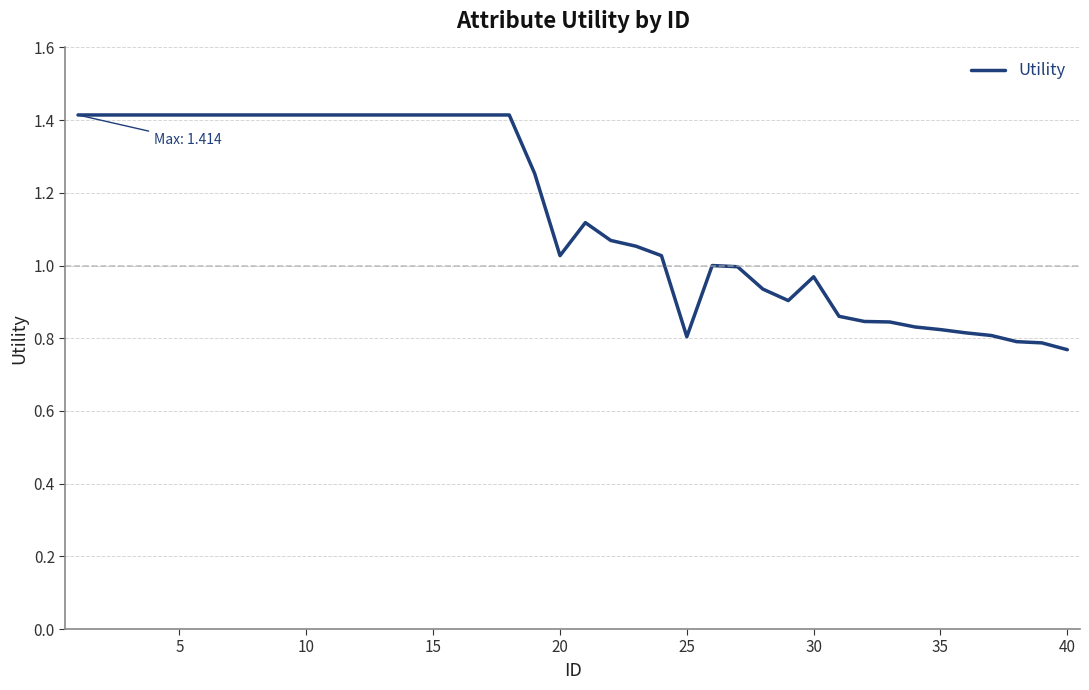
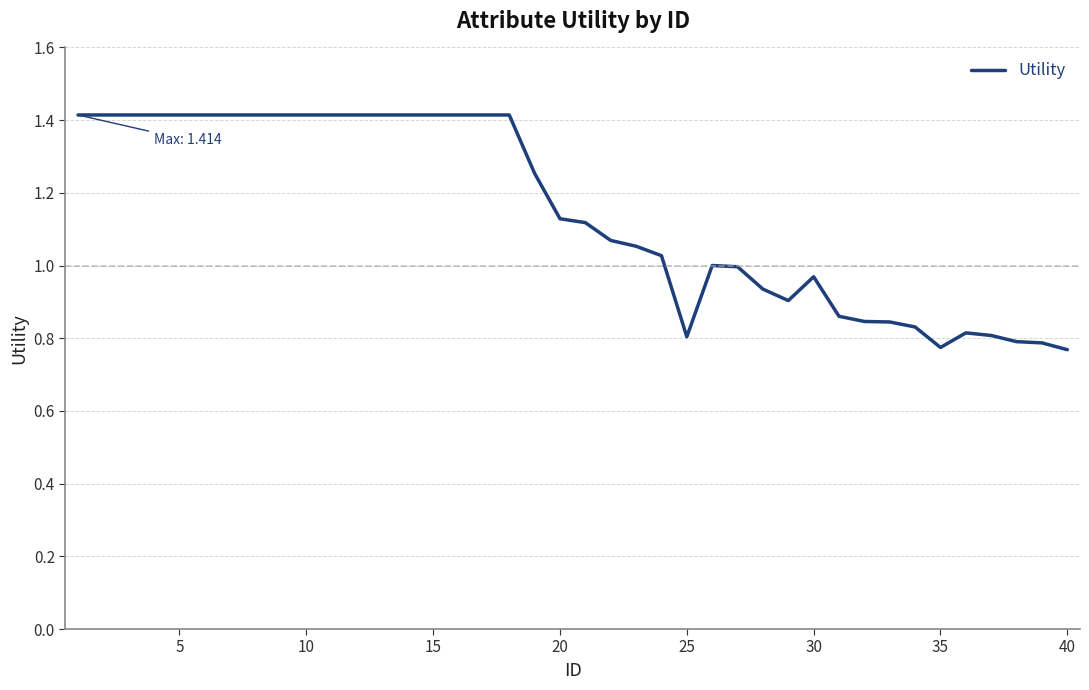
20: 1.03 -> 1.13
35: 0.82 -> 0.77
